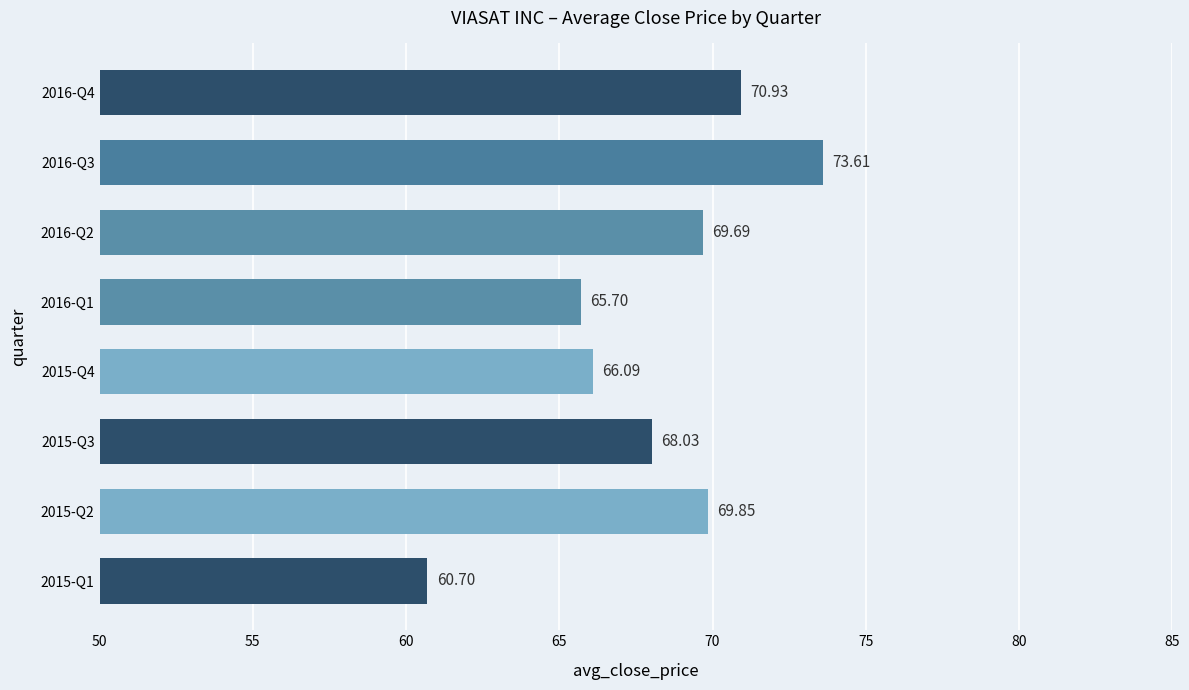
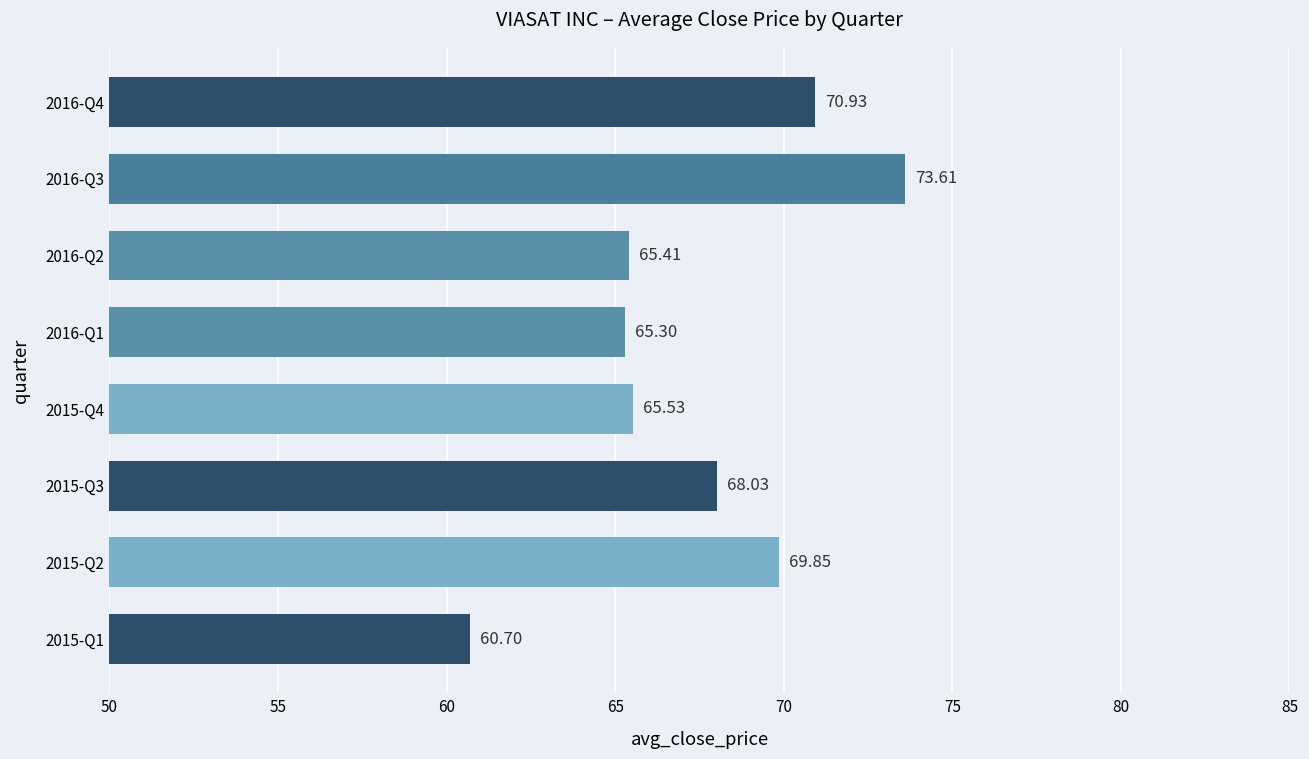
2016-Q2: 69.69 -> 65.41
2016-Q1: 65.70 -> 65.30
2015-Q4: 66.09 -> 65.53
